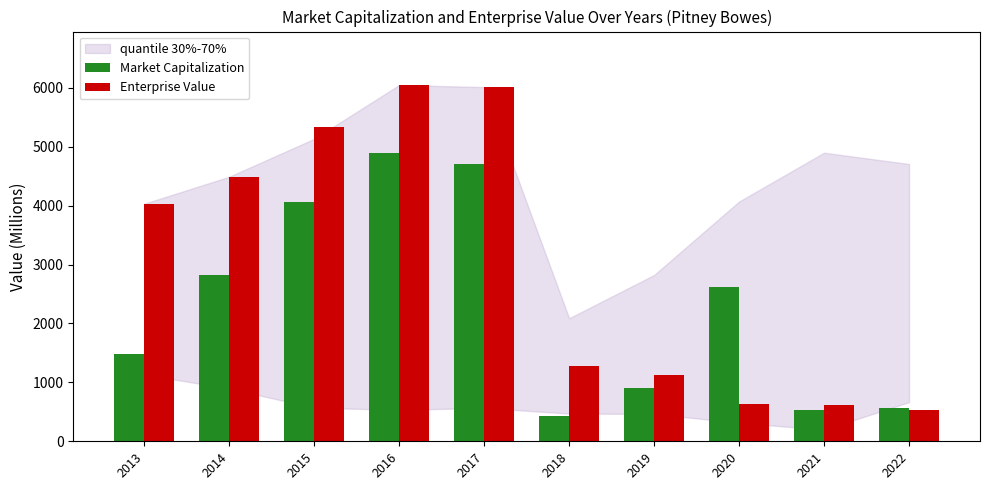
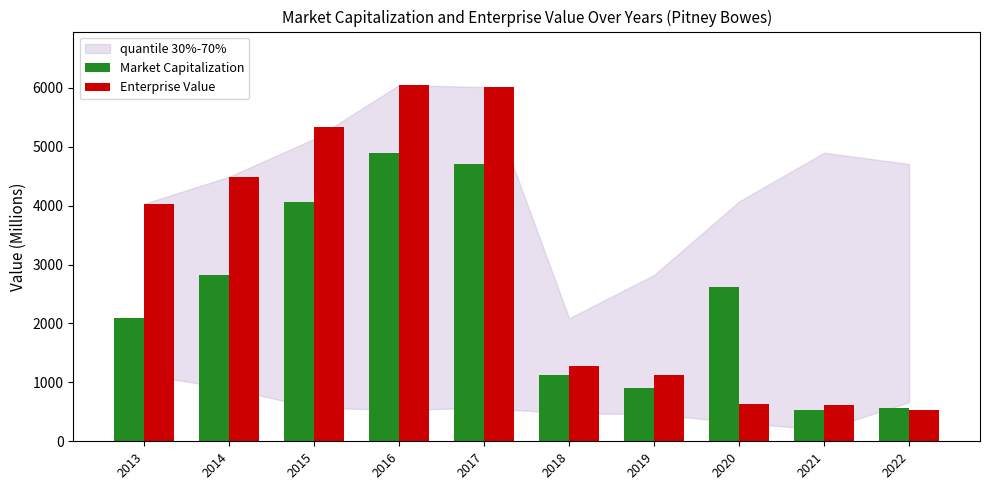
Market Capitalization, 2013: 1500 -> 2100
Market Capitalization, 2018: 400 -> 1100
